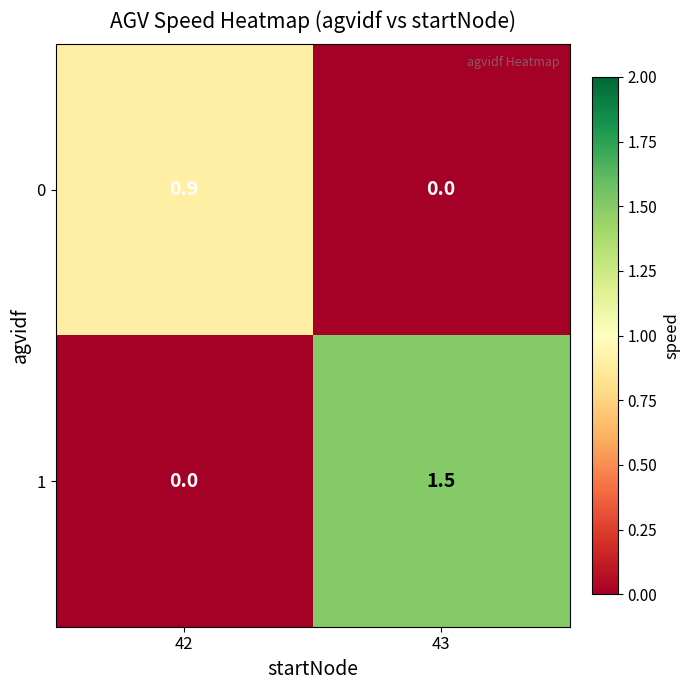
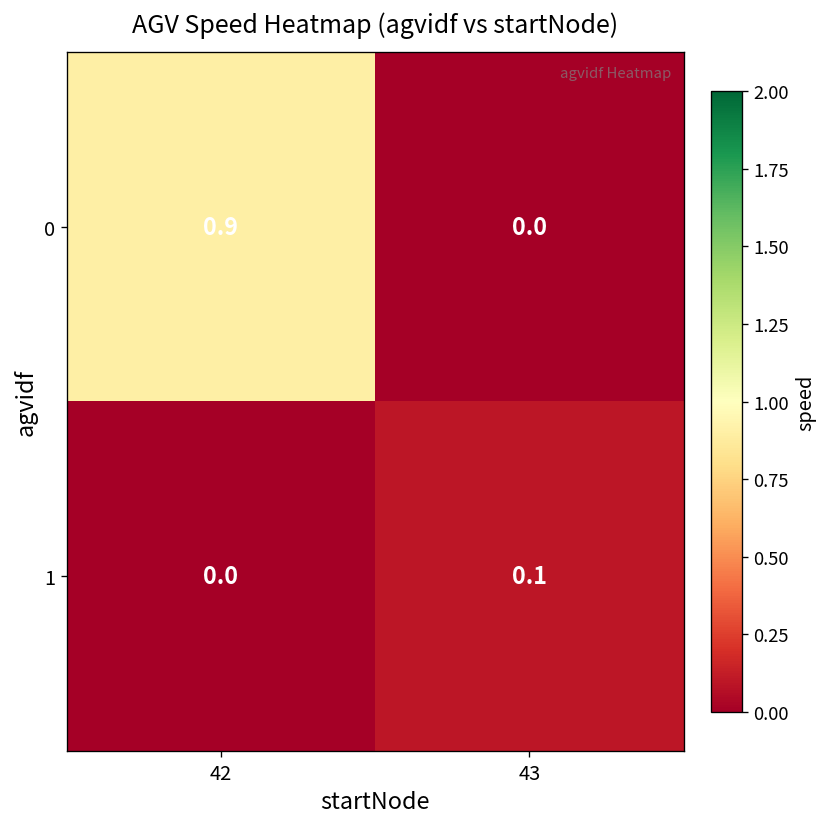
1, 43: 1.5 -> 0.1
